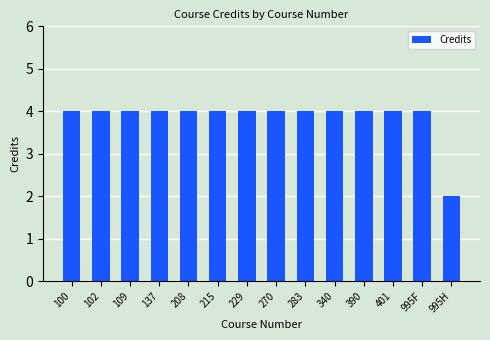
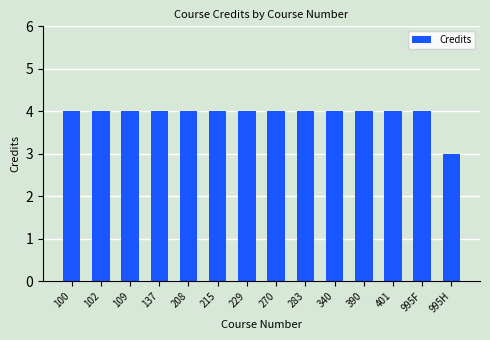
995H: 2 -> 3
